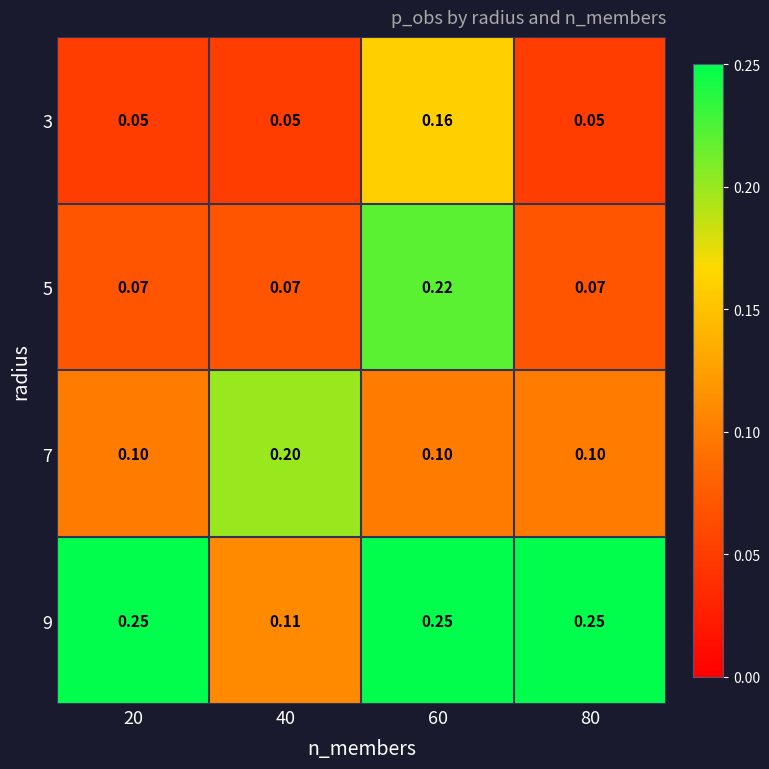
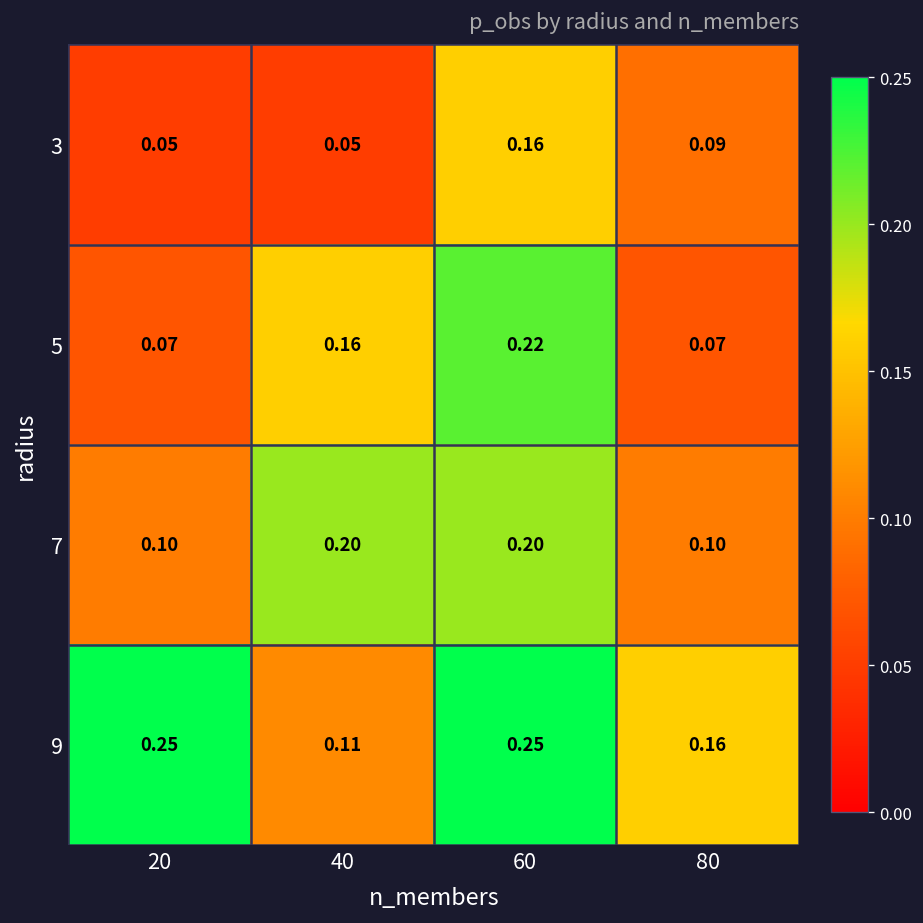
3, 80: 0.05 -> 0.09
5, 40: 0.07 -> 0.16
7, 60: 0.10 -> 0.20
9, 80: 0.25 -> 0.16
